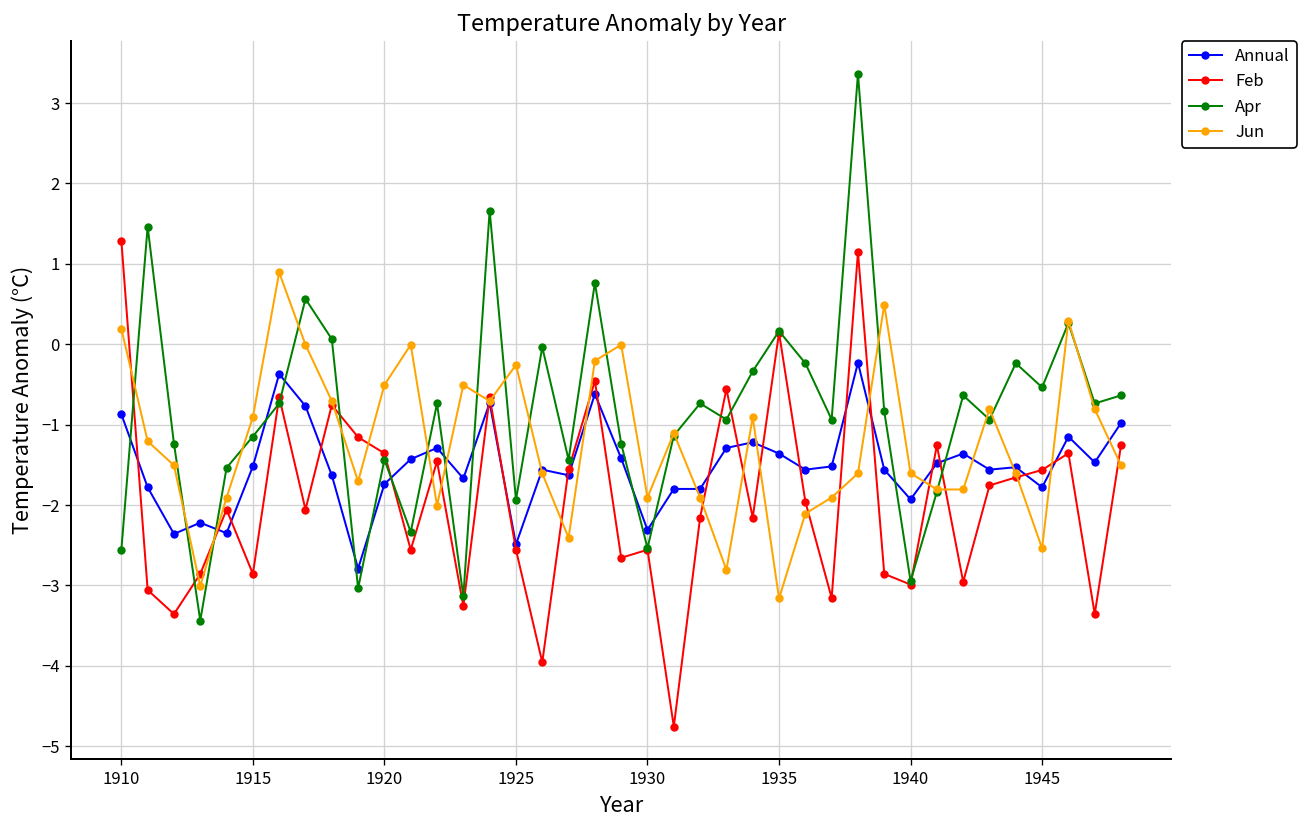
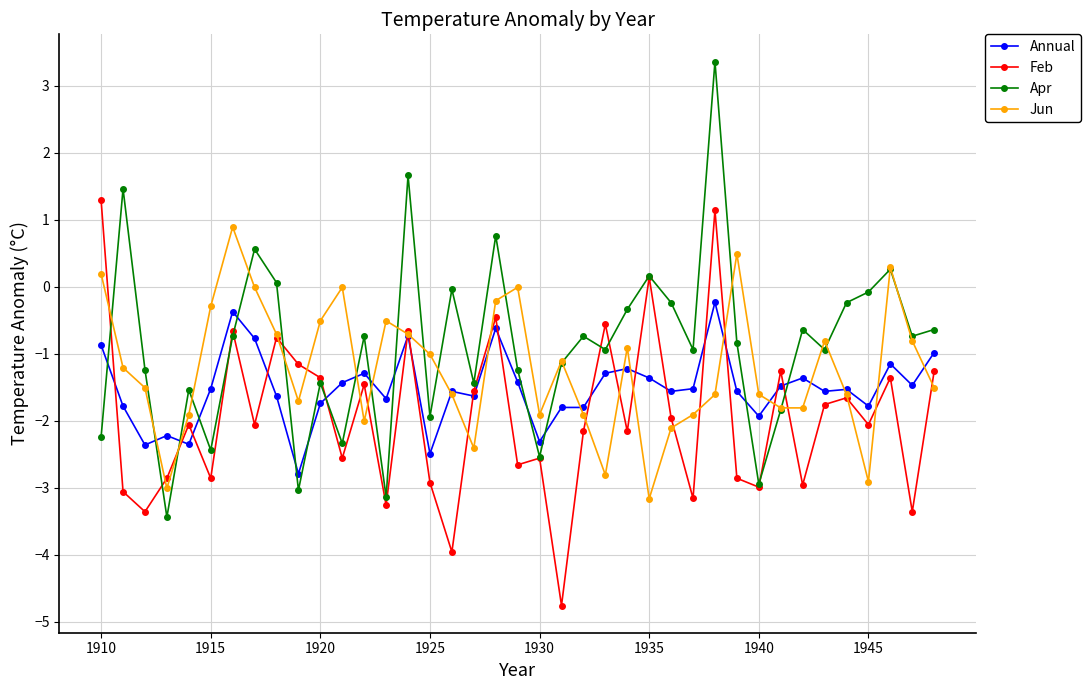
Apr, 1910: -2.6 -> -2.2
Apr, 1915: -1.1 -> -2.4
Jun, 1915: -0.9 -> -0.3
Feb, 1925: -2.6 -> -2.9
Jun, 1925: -0.3 -> -1.0
Feb, 1945: -1.6 -> -2.1
Apr, 1945: -0.5 -> -0.1
Jun, 1945: -2.5 -> -2.9
